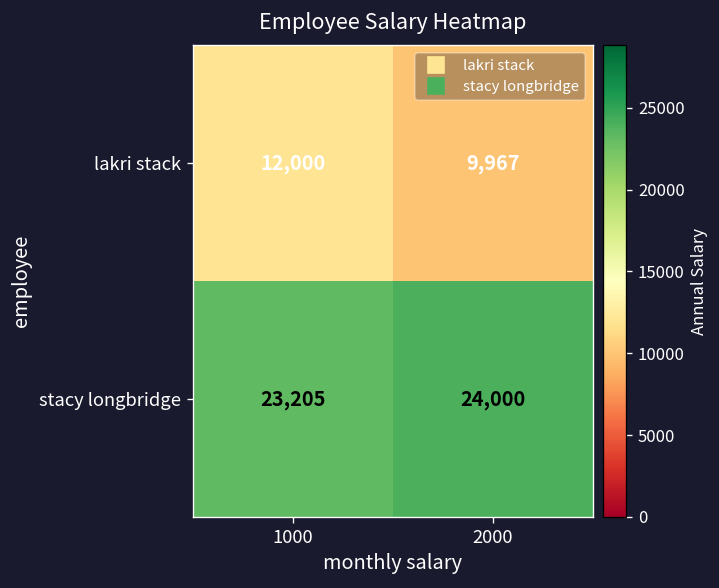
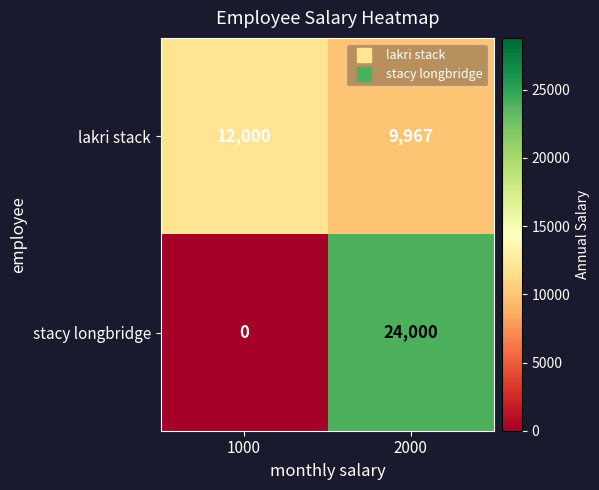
stacy longbridge, 1000: 23,205 -> 0
